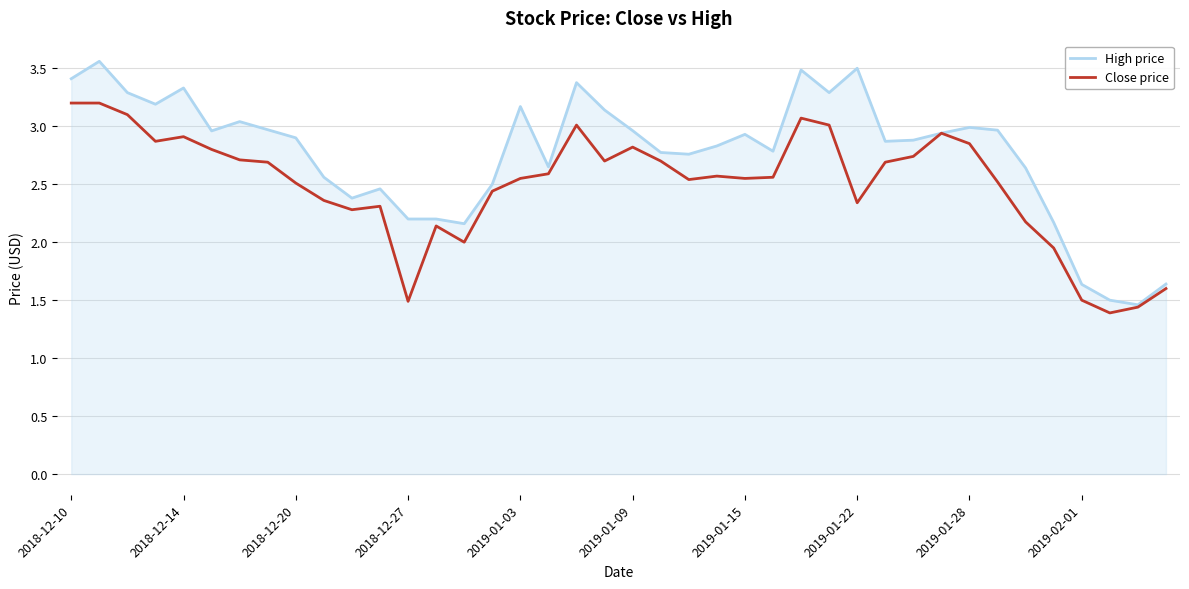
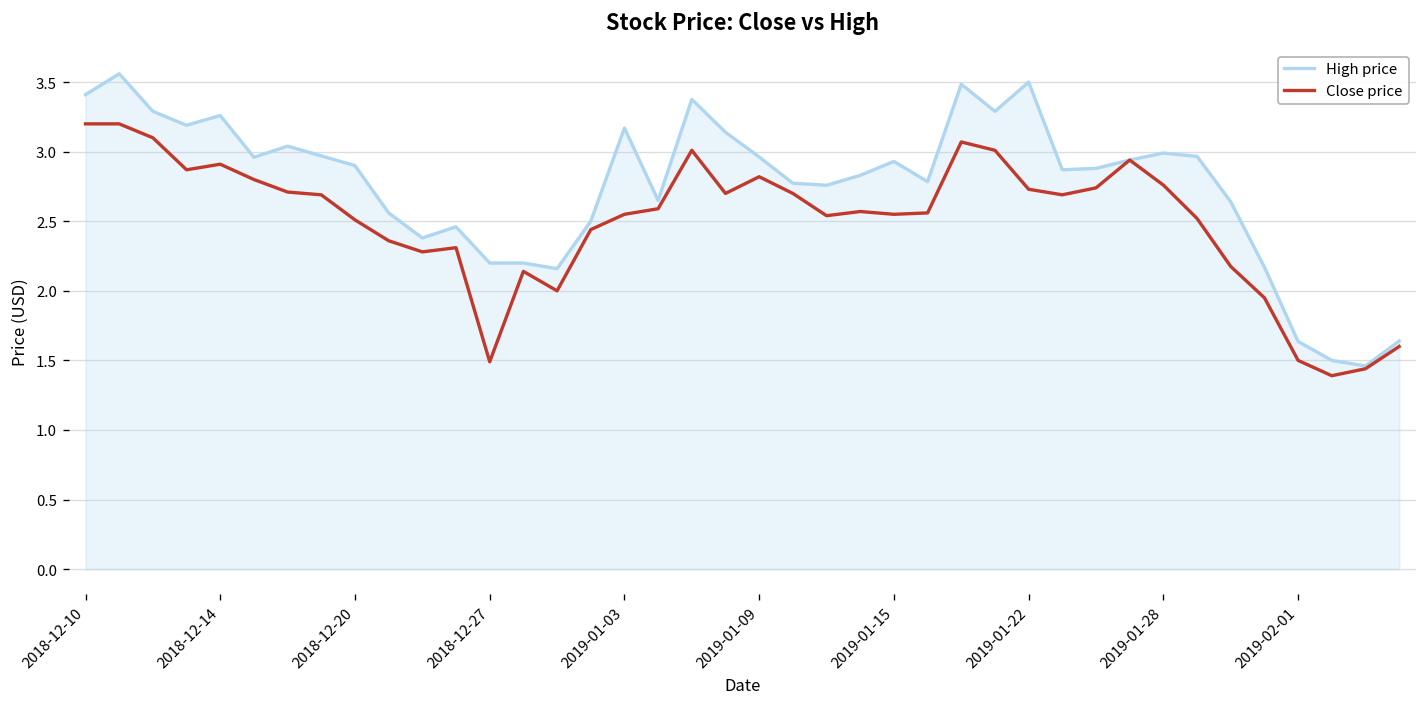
High price, 2018-12-14: 3.33 -> 3.26
Close price, 2019-01-22: 2.34 -> 2.73
Close price, 2019-01-28: 2.85 -> 2.76
